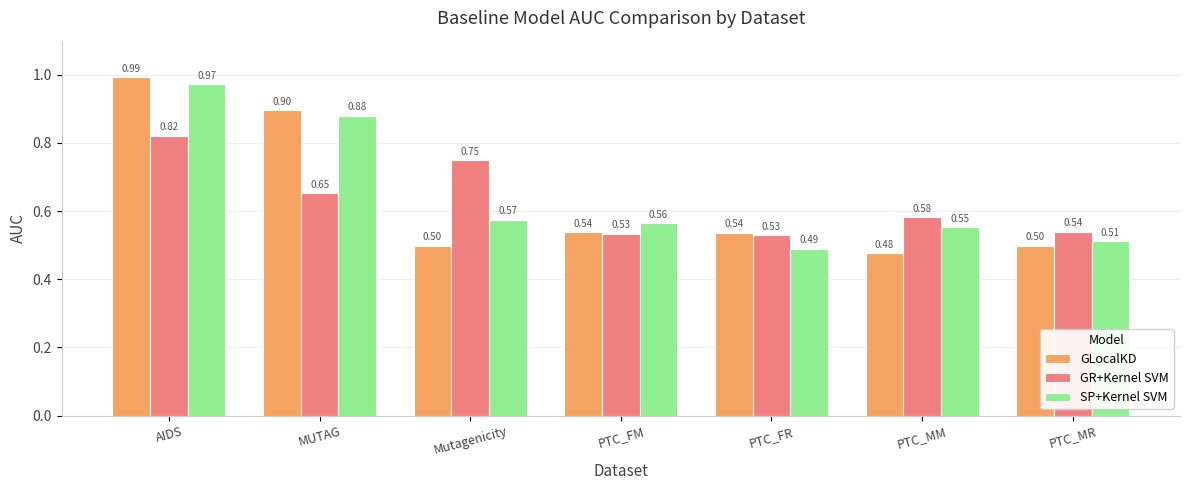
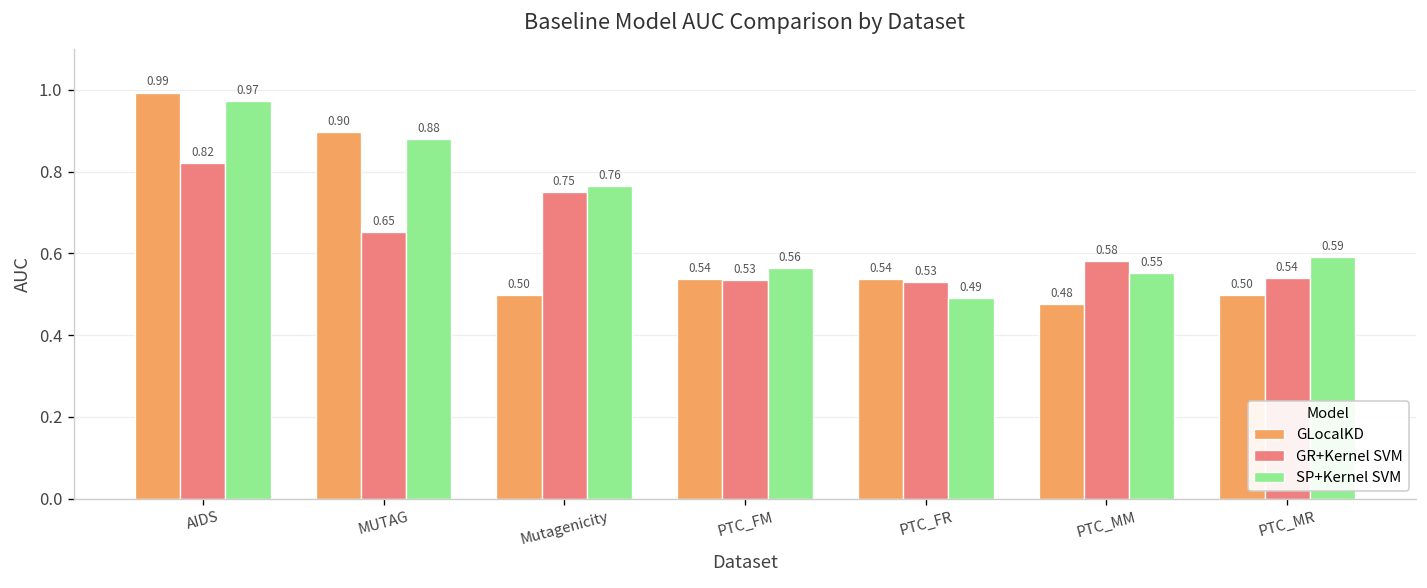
SP+Kernel SVM, Mutagenicity: 0.57 -> 0.76
SP+Kernel SVM, PTC_MR: 0.51 -> 0.59
